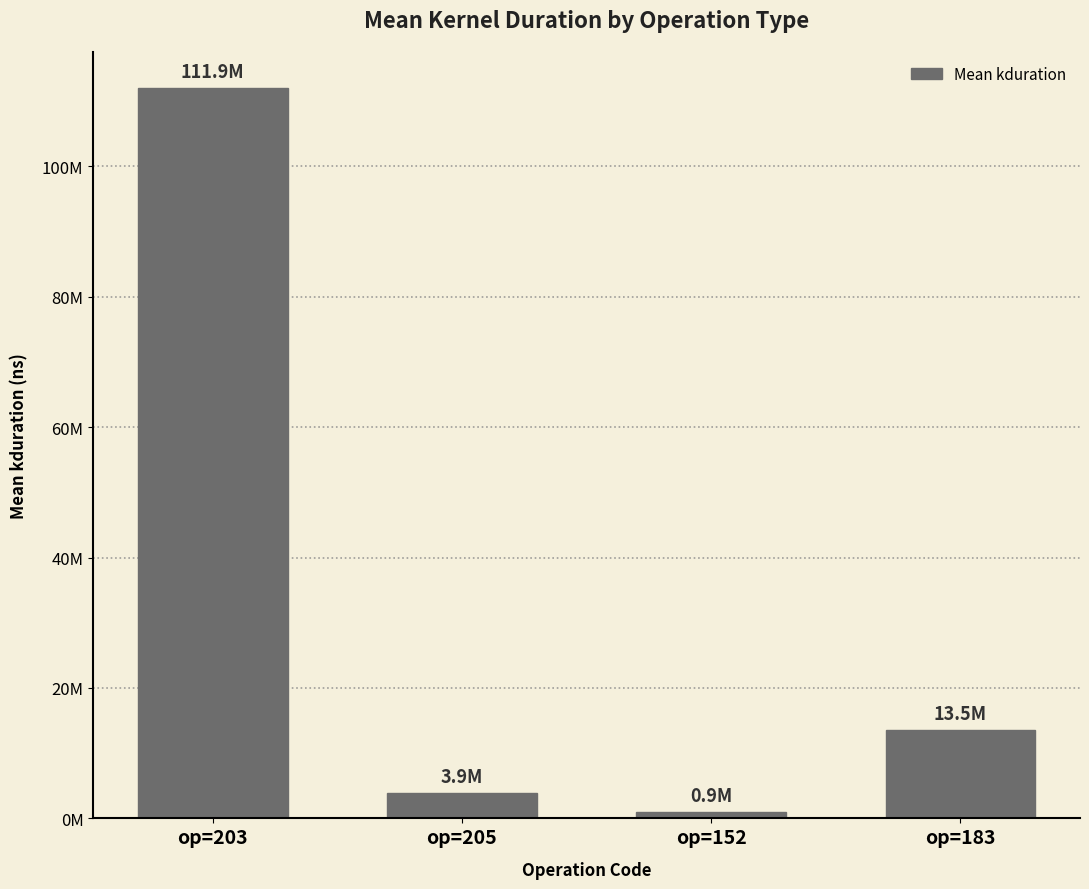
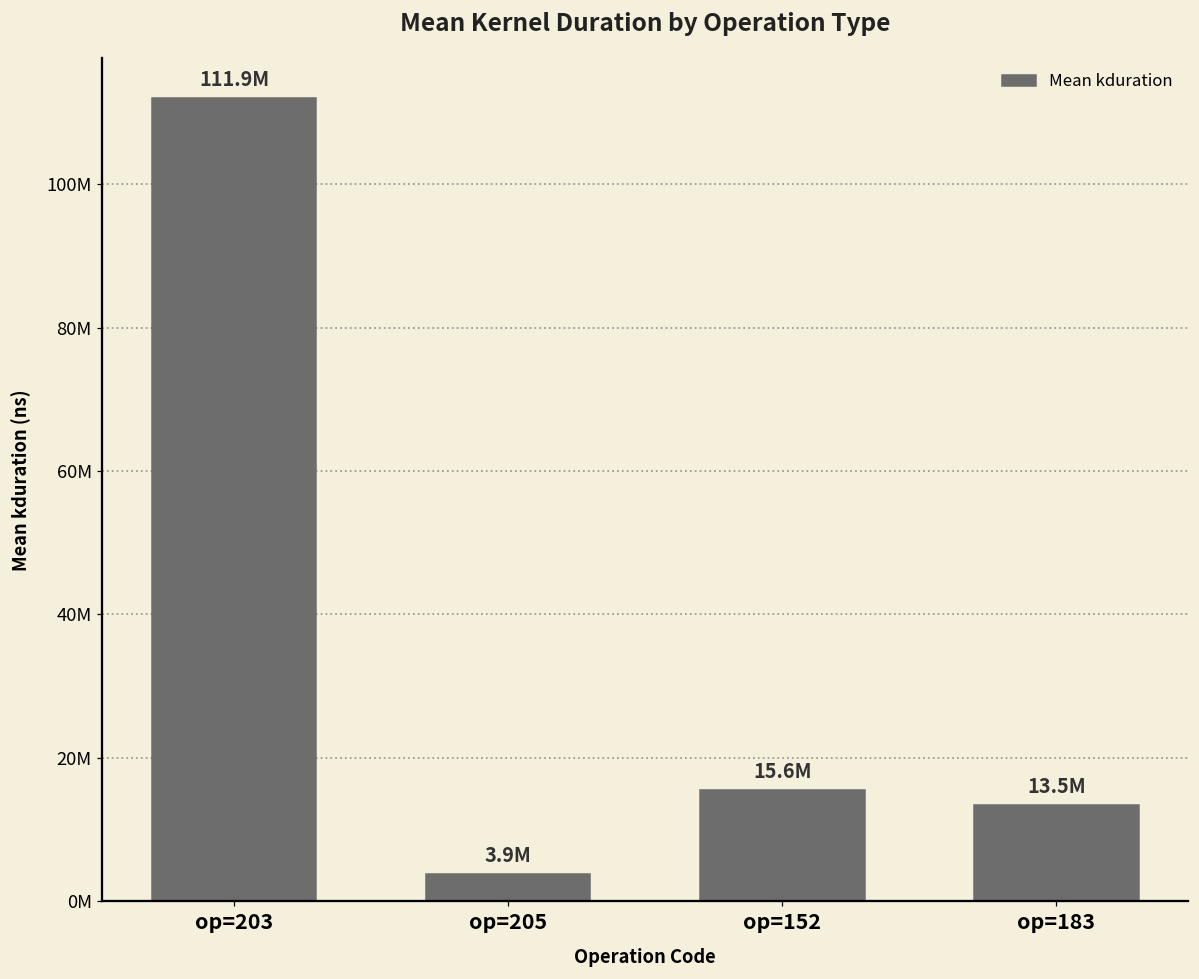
op=152: 0.9M -> 15.6M
